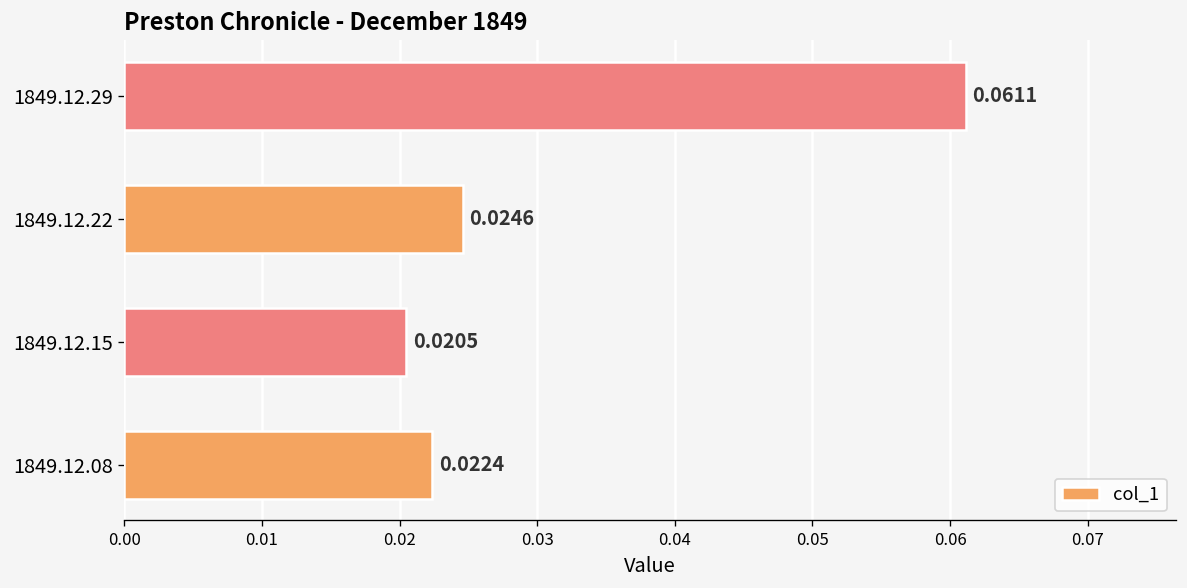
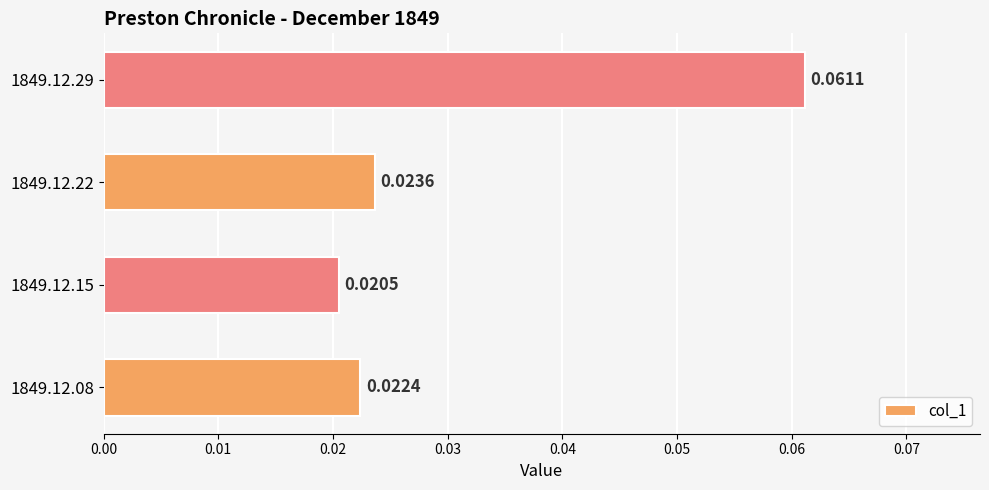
1849.12.22: 0.0246 -> 0.0236
